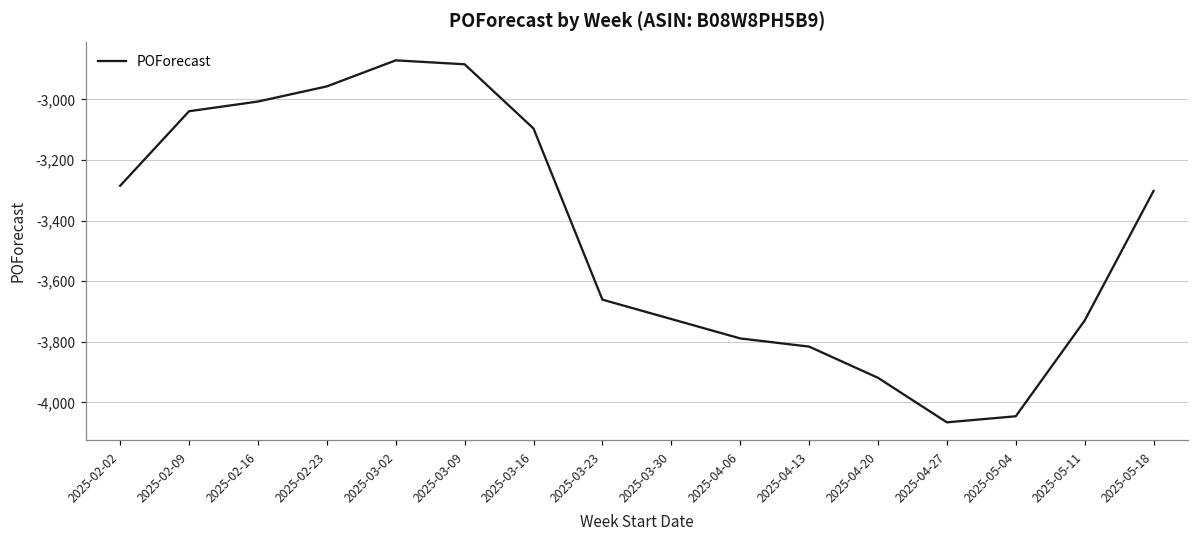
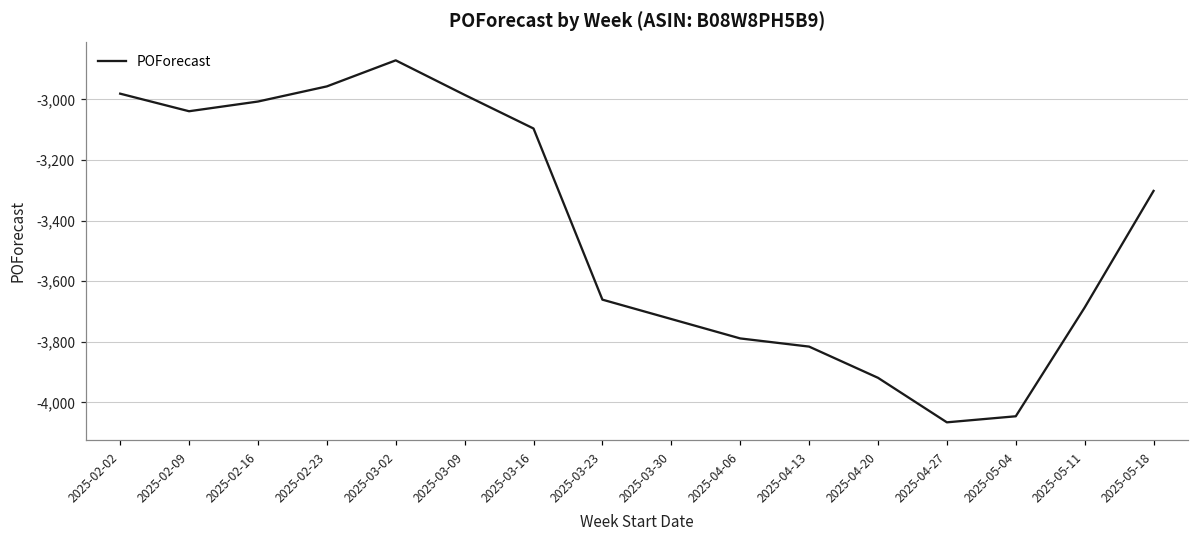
2025-02-02: -3,290 -> -2,980
2025-03-09: -2,880 -> -2,990
2025-05-11: -3,730 -> -3,690
